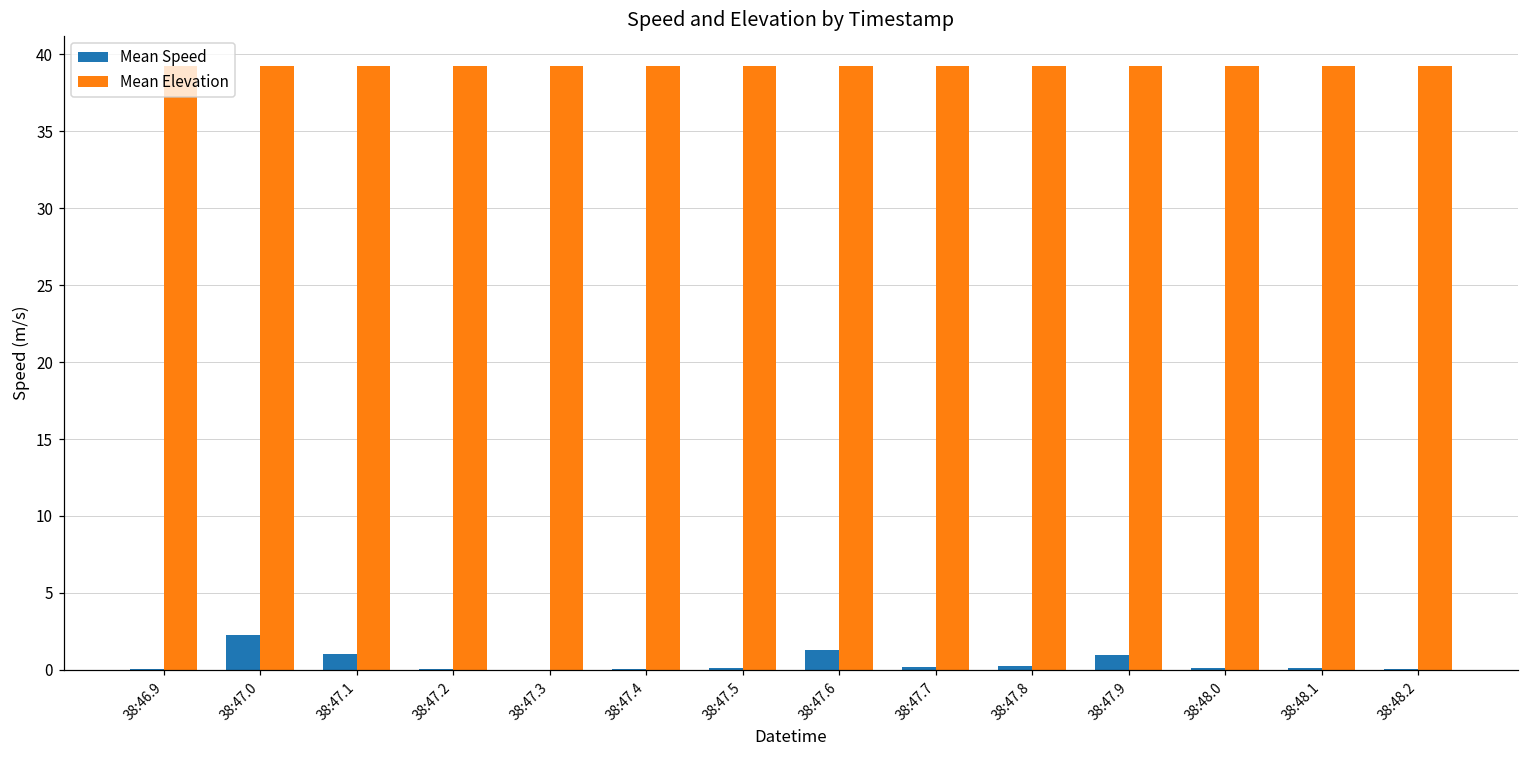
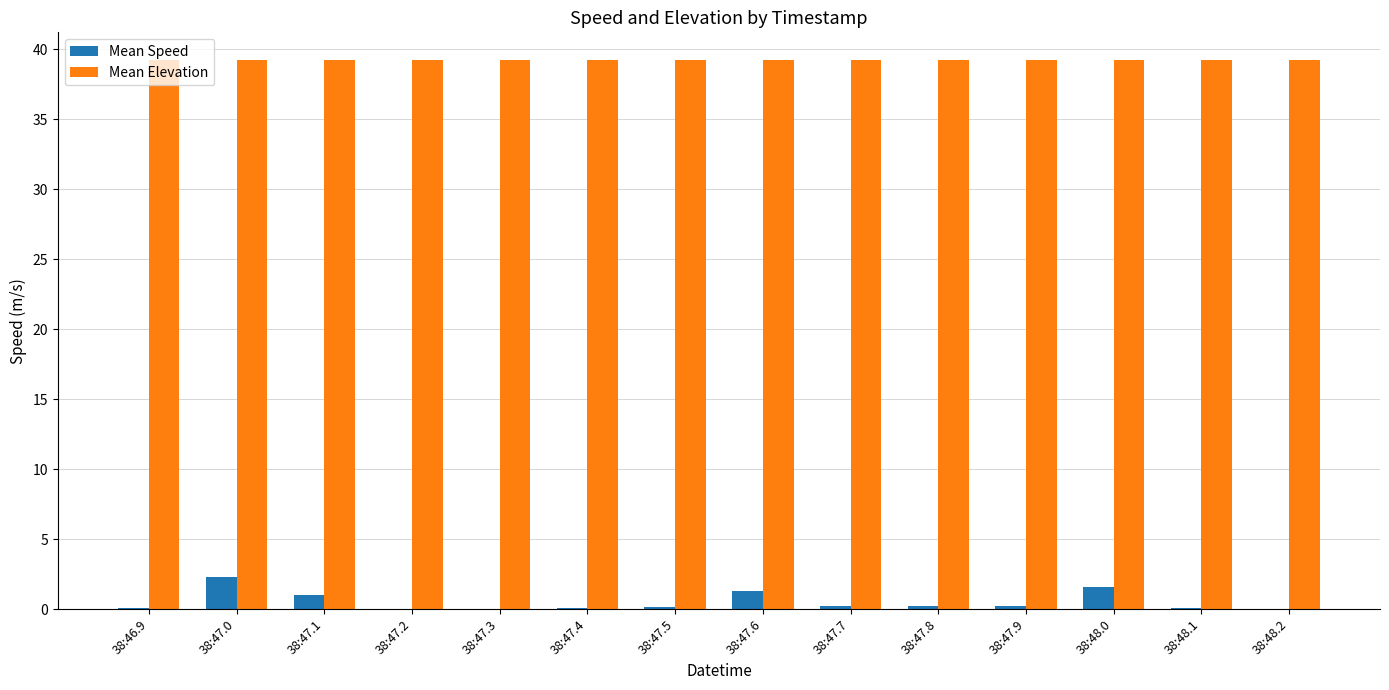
Mean Speed, 38:47.9: 1.0 -> 0.2
Mean Speed, 38:48.0: 0.1 -> 1.6
